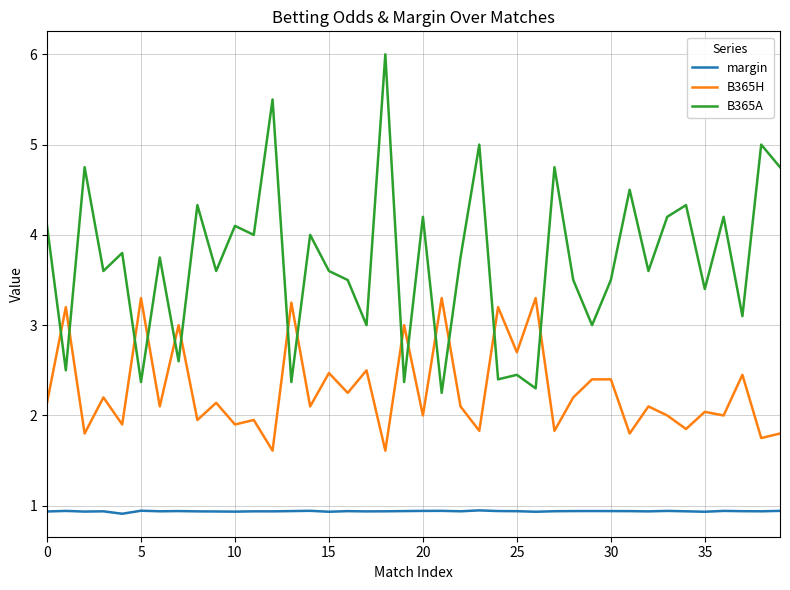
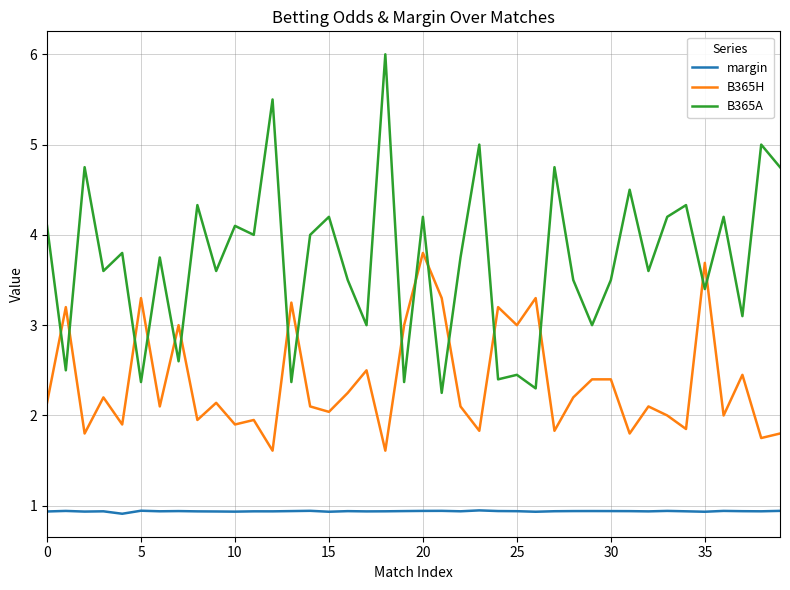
B365H, 15: 2.5 -> 2.0
B365A, 15: 3.6 -> 4.2
B365H, 20: 2.0 -> 3.8
B365H, 25: 2.7 -> 3.0
B365H, 35: 2.0 -> 3.7
